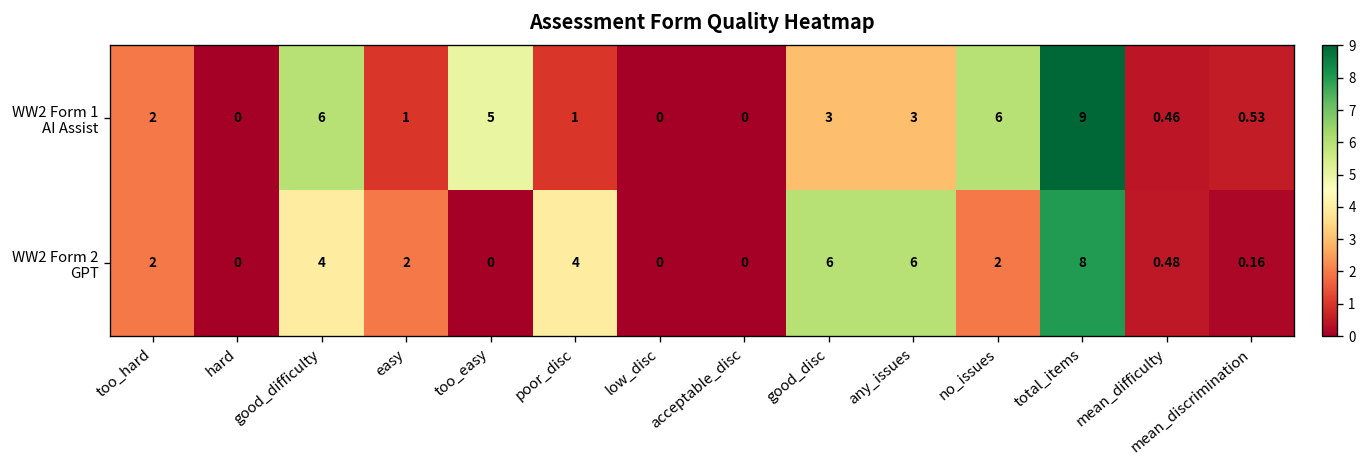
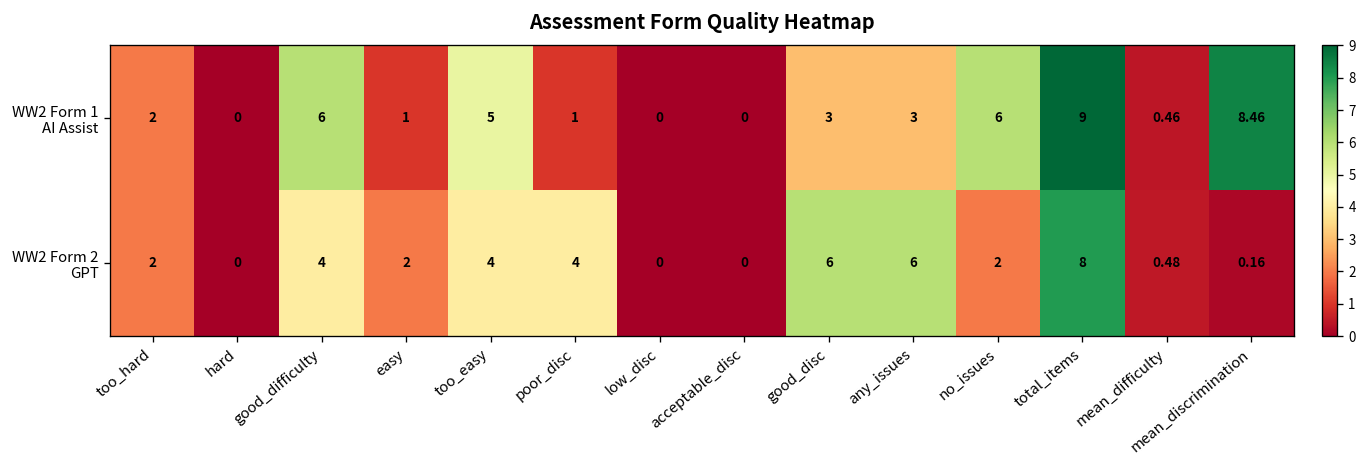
WW2 Form 1 AI Assist, mean_discrimination: 0.53 -> 8.46
WW2 Form 2 GPT, too_easy: 0 -> 4
